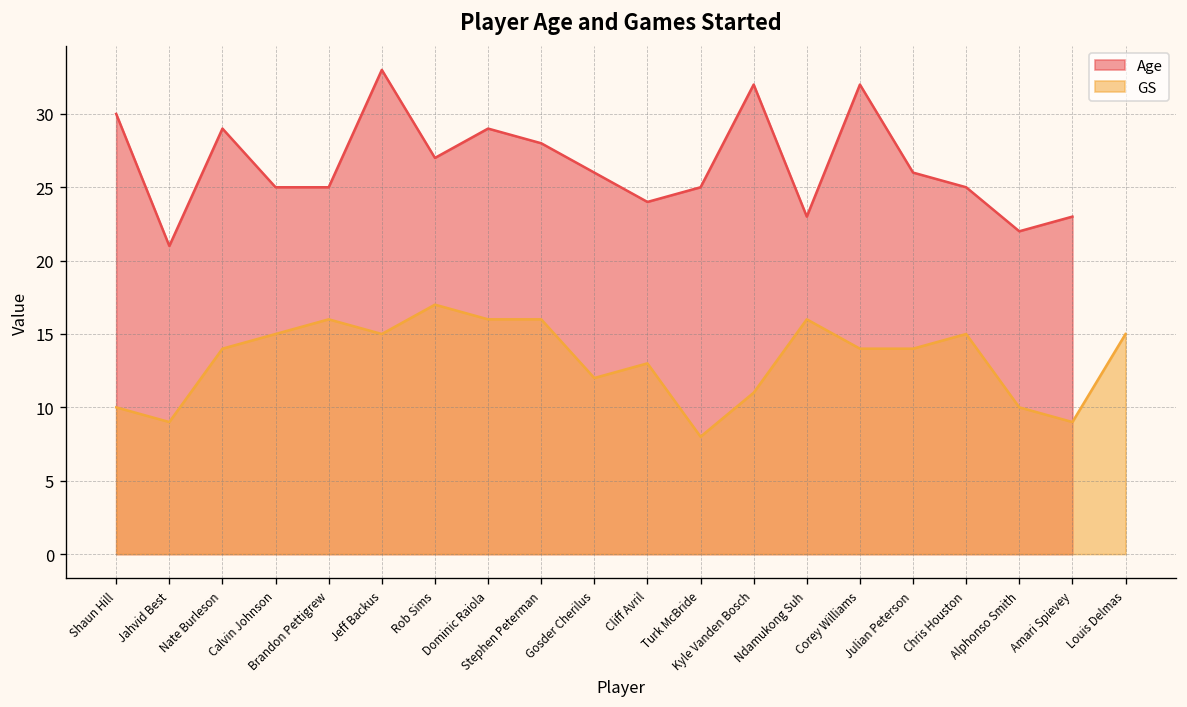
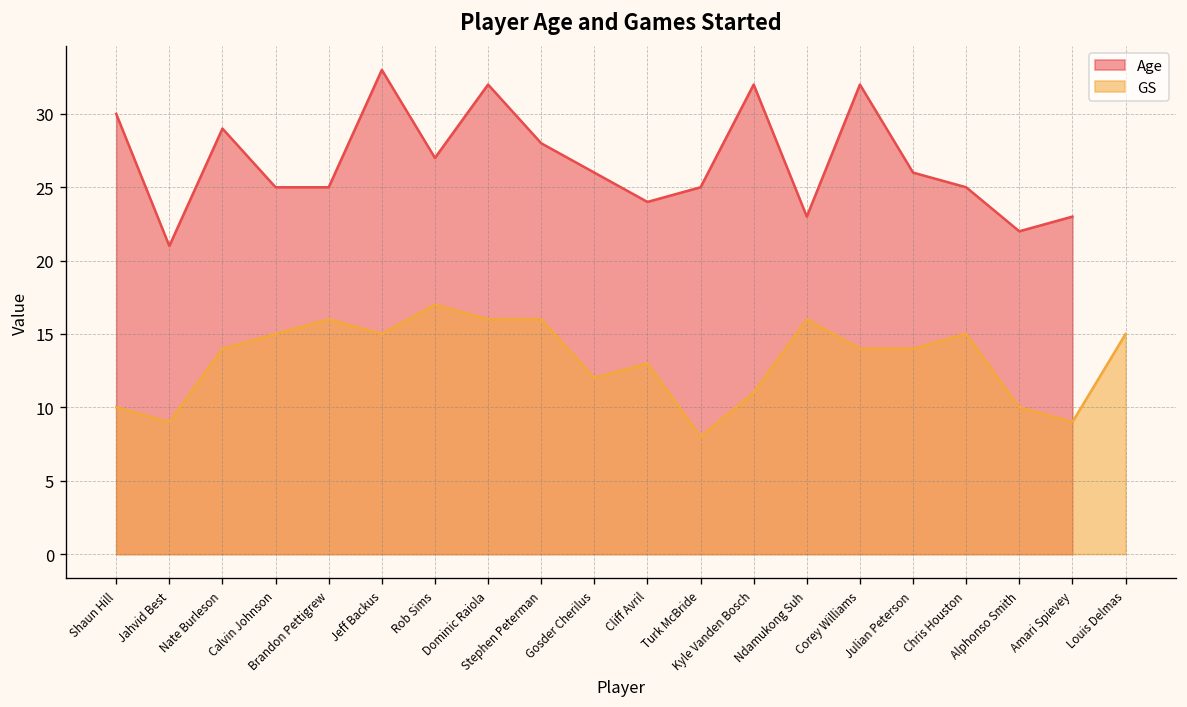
Age, Dominic Raiola: 29 -> 32
